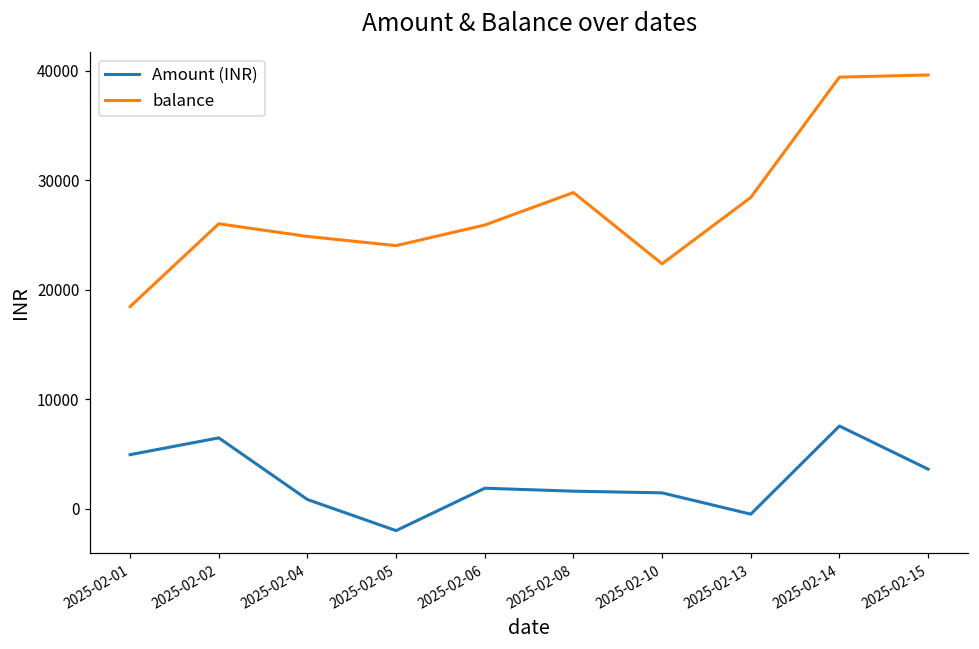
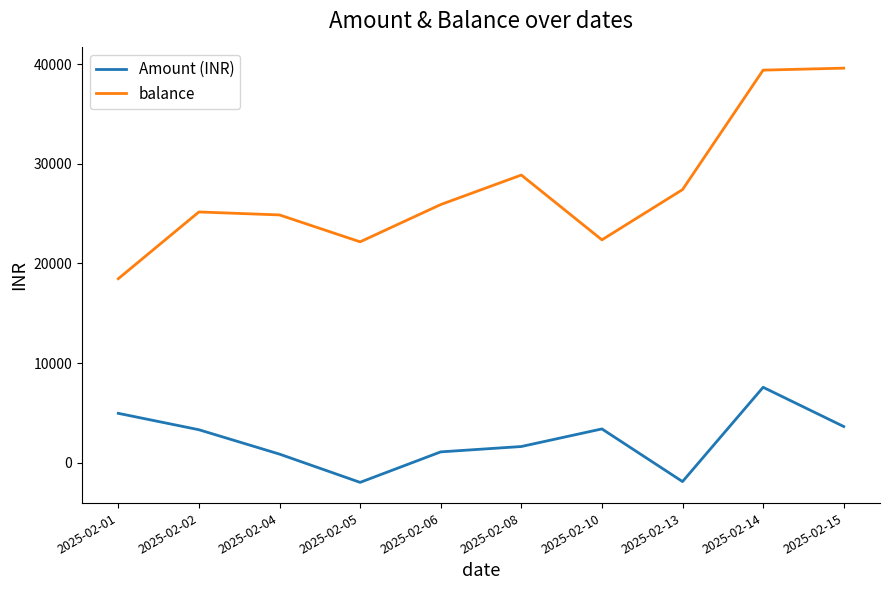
Amount (INR), 2025-02-02: 6000 -> 3000
balance, 2025-02-02: 26000 -> 25000
balance, 2025-02-05: 24000 -> 22000
Amount (INR), 2025-02-06: 2000 -> 1000
Amount (INR), 2025-02-10: 1000 -> 3000
Amount (INR), 2025-02-13: 0 -> -2000
balance, 2025-02-13: 28000 -> 27000
